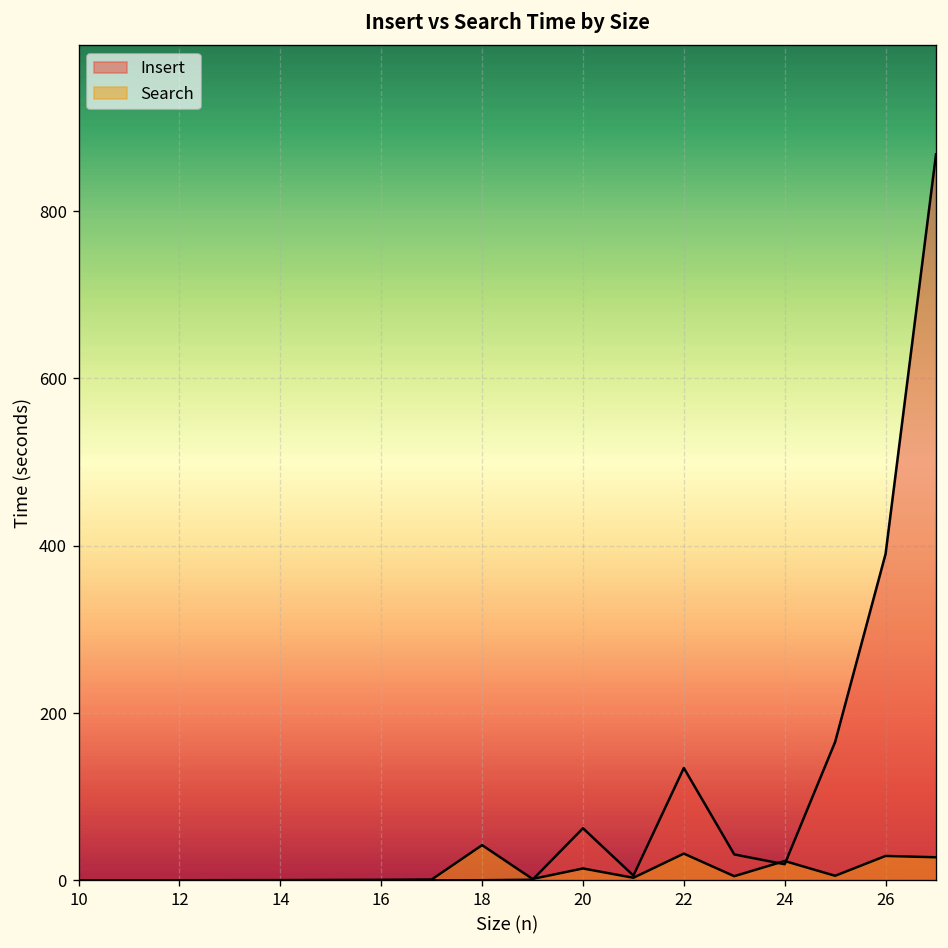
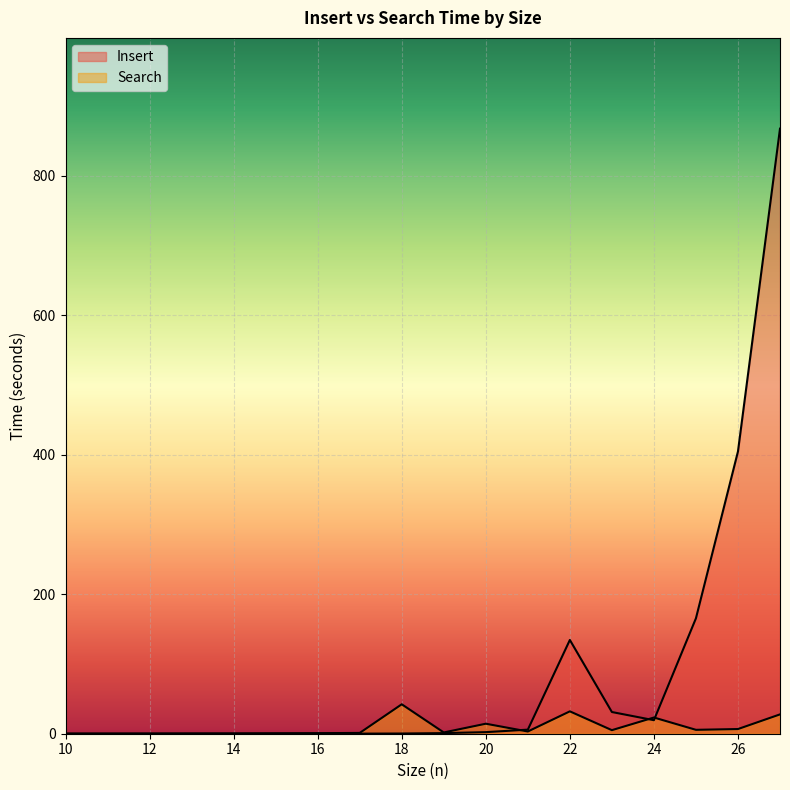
Insert, 20: 60 -> 0
Insert, 26: 390 -> 400
Search, 26: 30 -> 10
